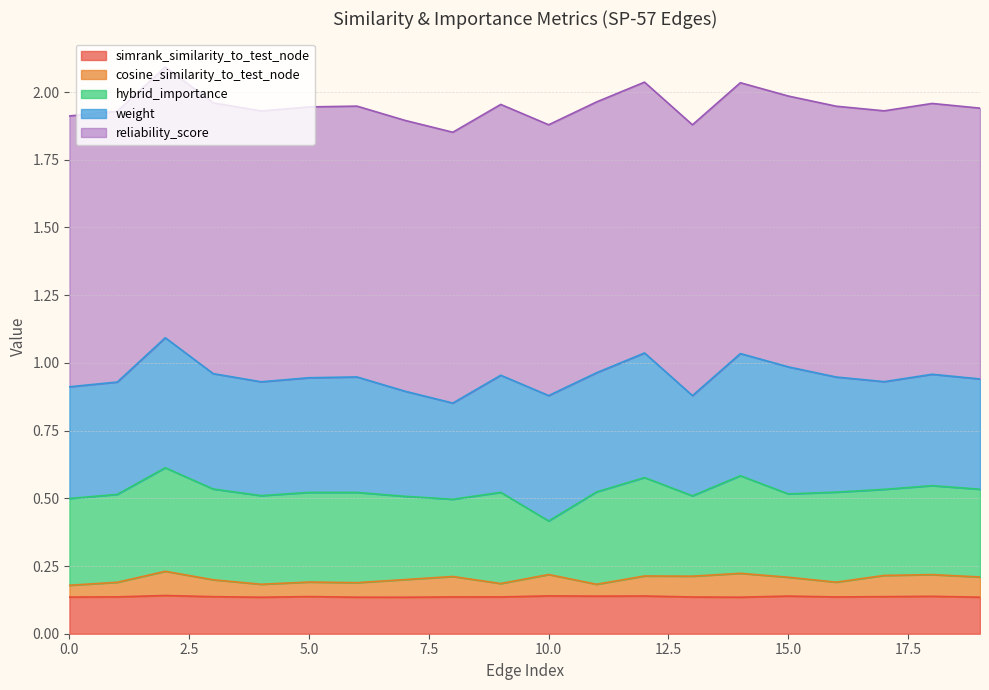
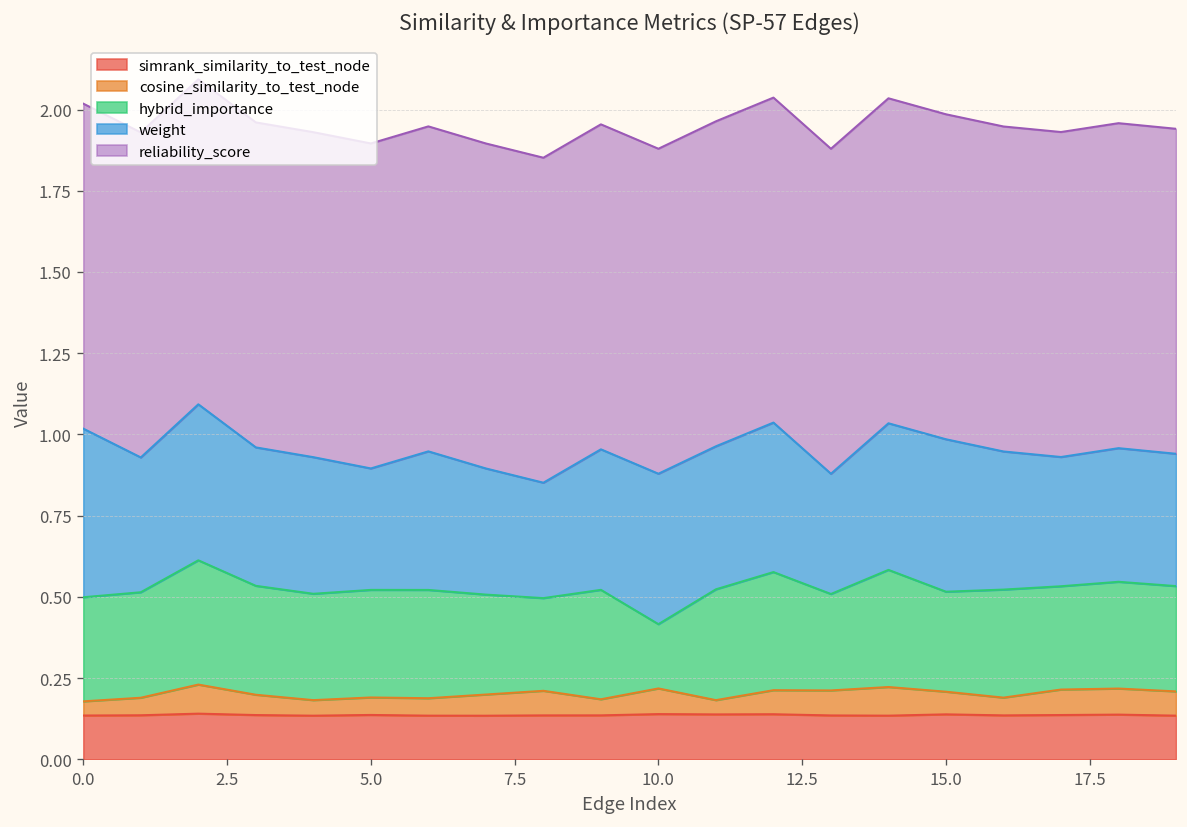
weight, 0.0: 0.41 -> 0.52
weight, 5.0: 0.42 -> 0.37
